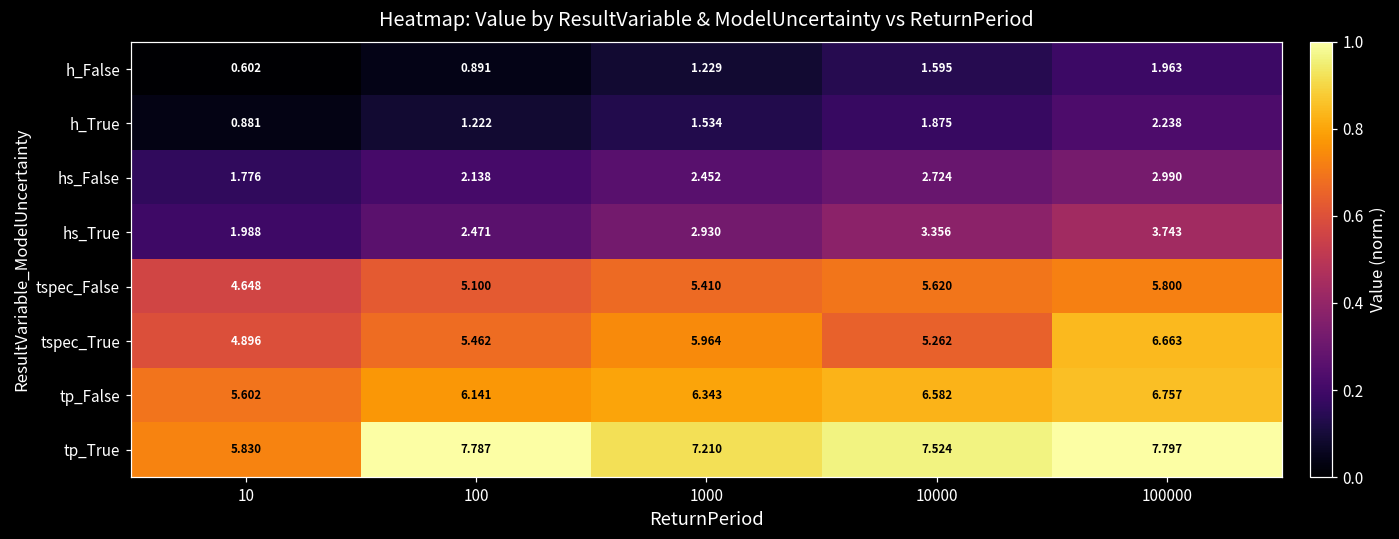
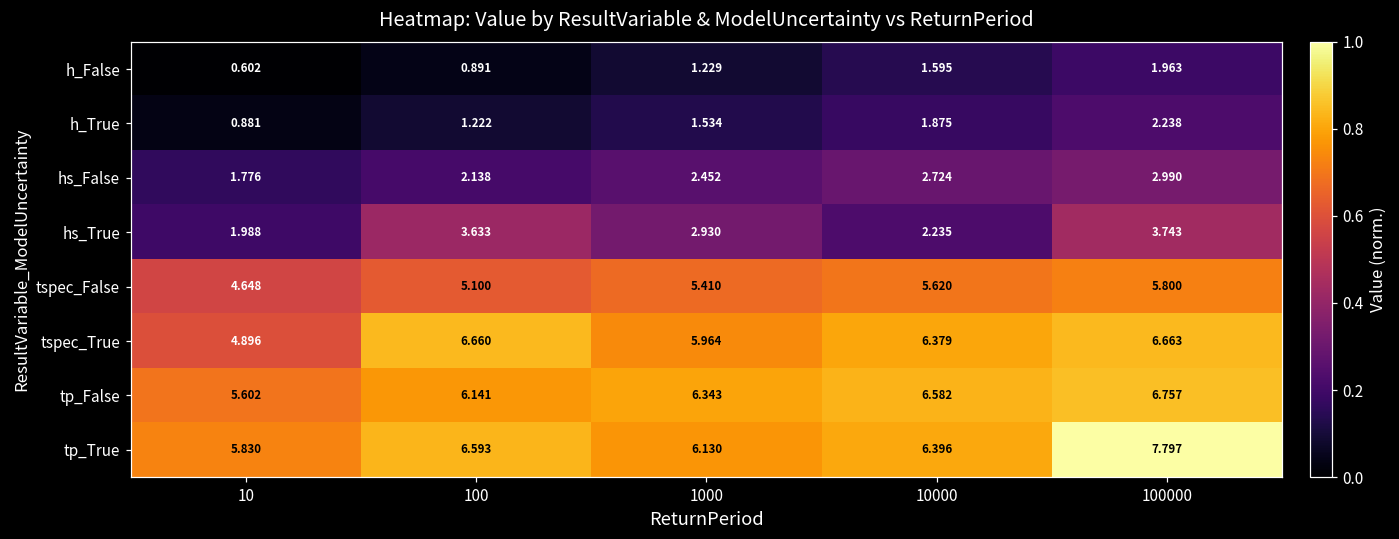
hs_True, 100: 2.471 -> 3.633
hs_True, 10000: 3.356 -> 2.235
tspec_True, 100: 5.462 -> 6.660
tspec_True, 10000: 5.262 -> 6.379
tp_True, 100: 7.787 -> 6.593
tp_True, 1000: 7.210 -> 6.130
tp_True, 10000: 7.524 -> 6.396
